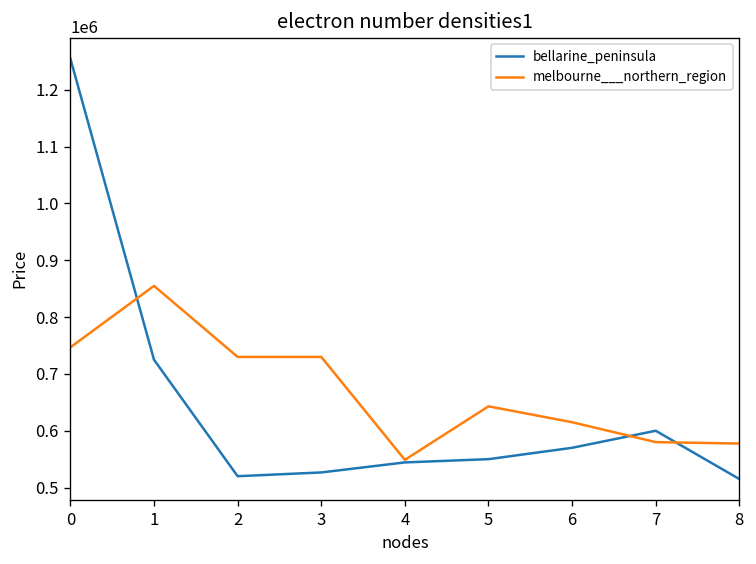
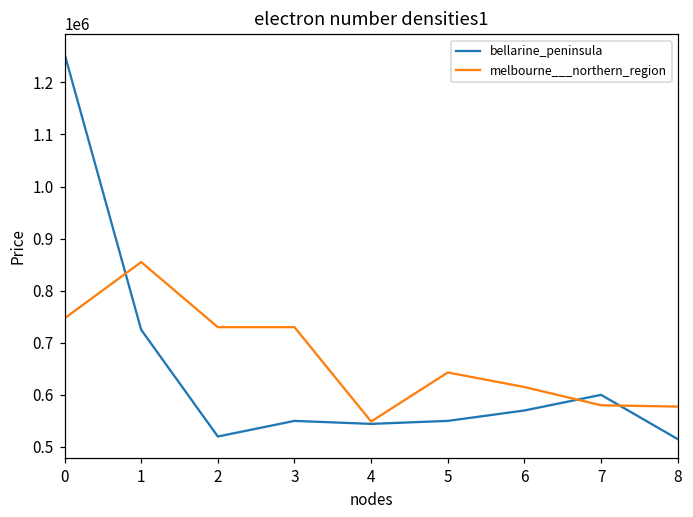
bellarine_peninsula, 3: 530000 -> 550000
